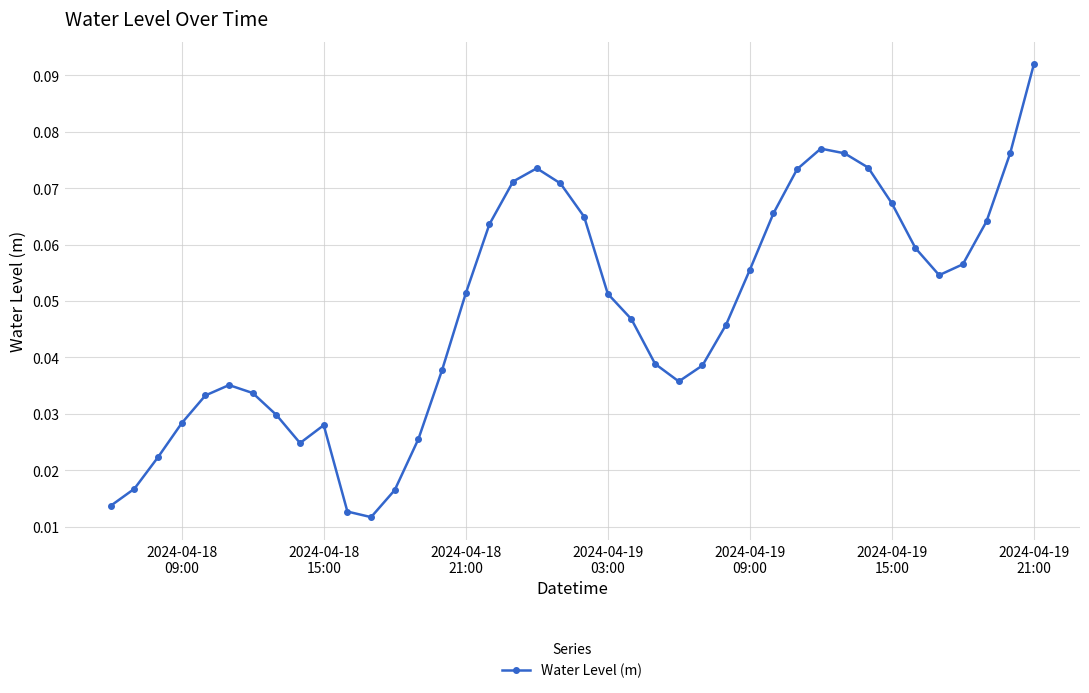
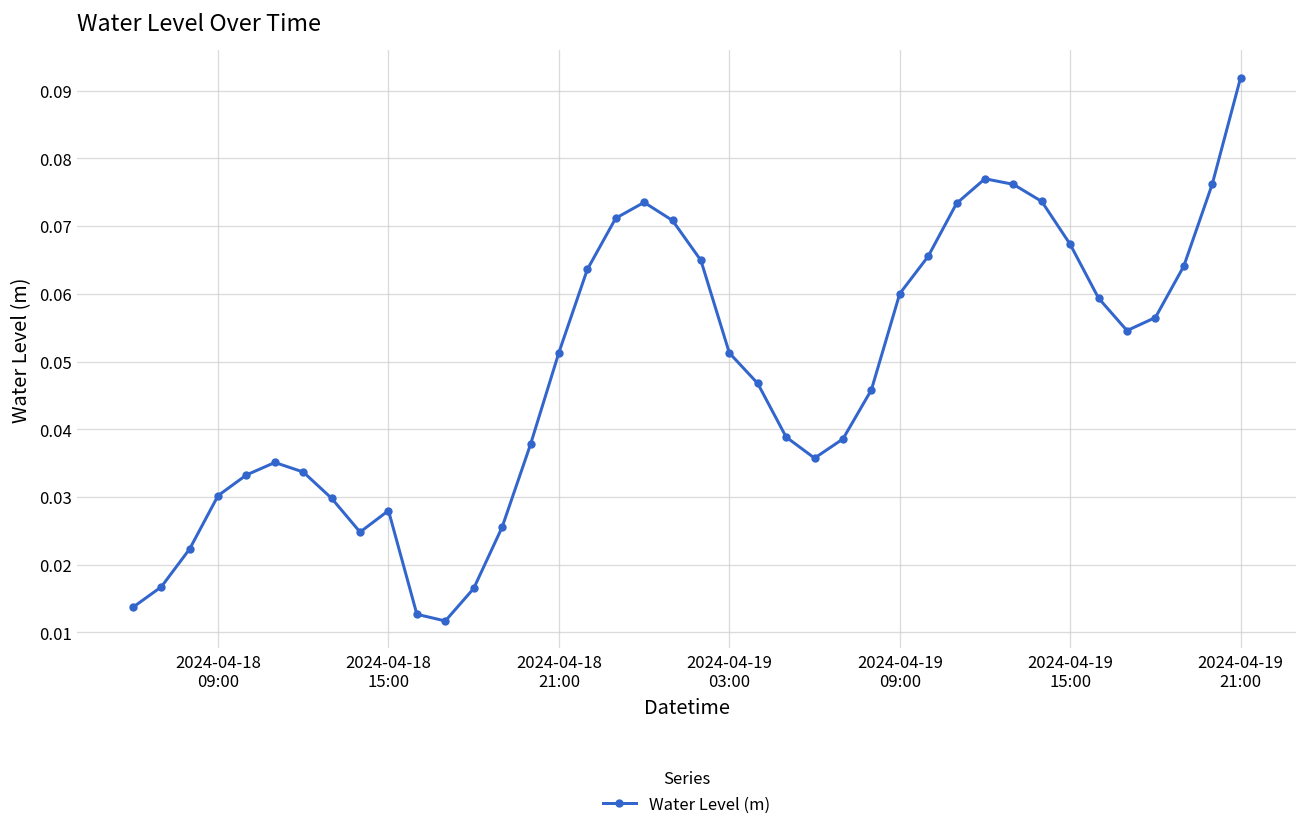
2024-04-18 09:00: 0.028 -> 0.030
2024-04-19 09:00: 0.055 -> 0.060
